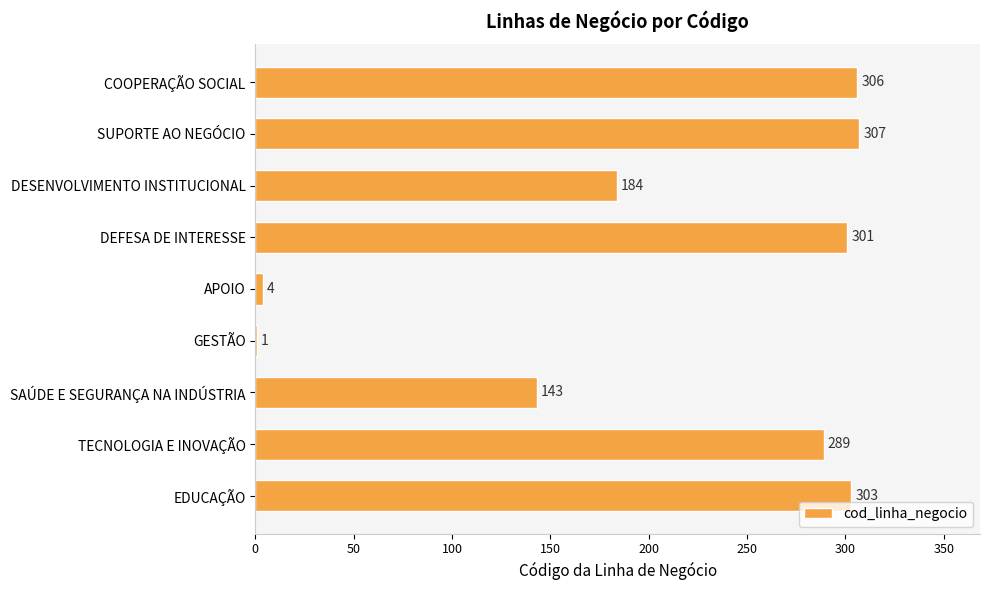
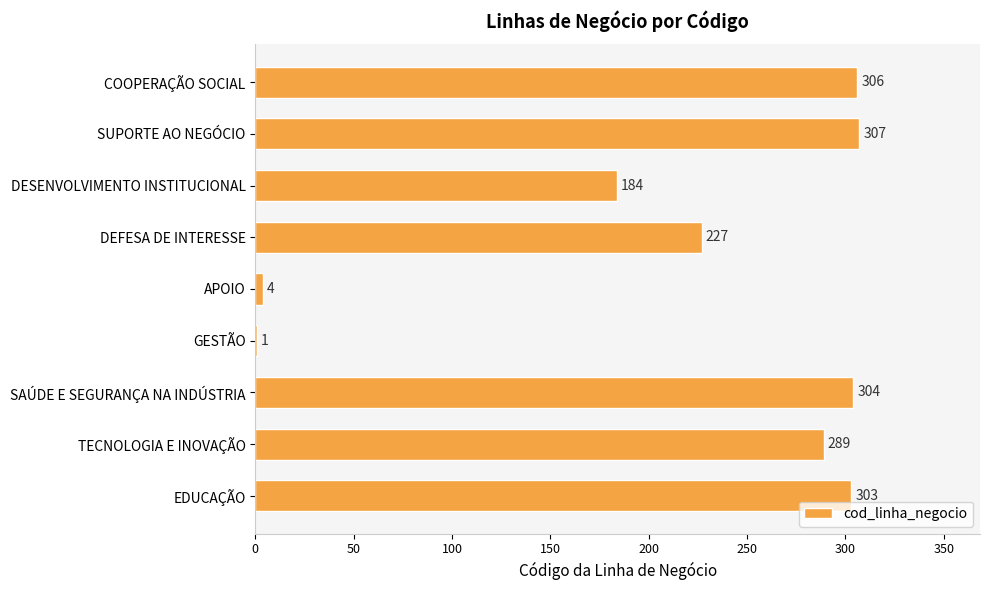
DEFESA DE INTERESSE: 301 -> 227
SAÚDE E SEGURANÇA NA INDÚSTRIA: 143 -> 304
